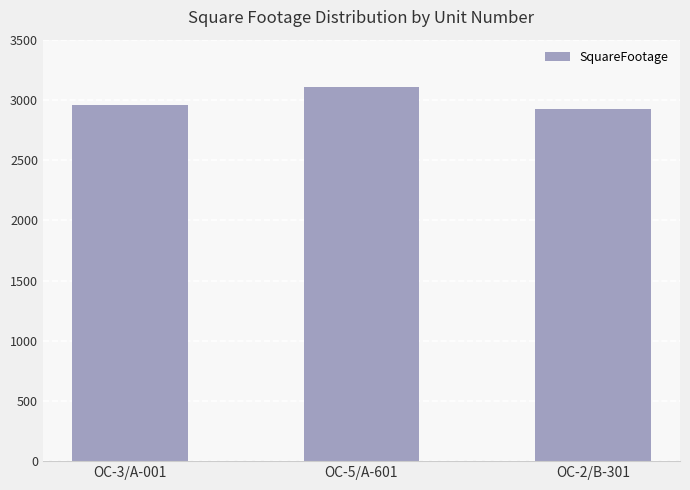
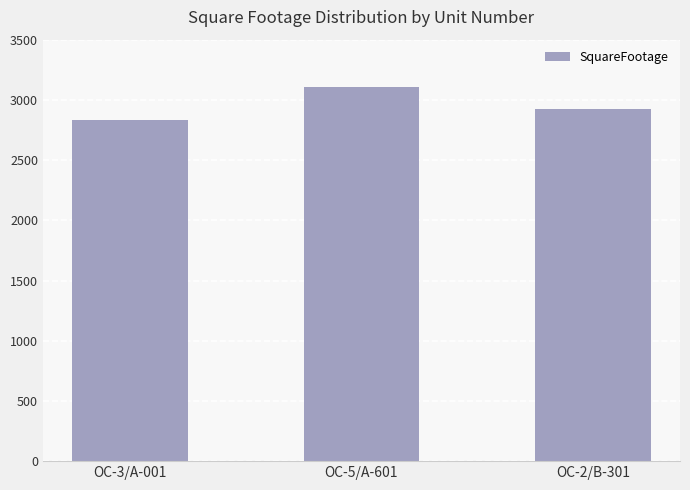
OC-3/A-001: 2950 -> 2830
